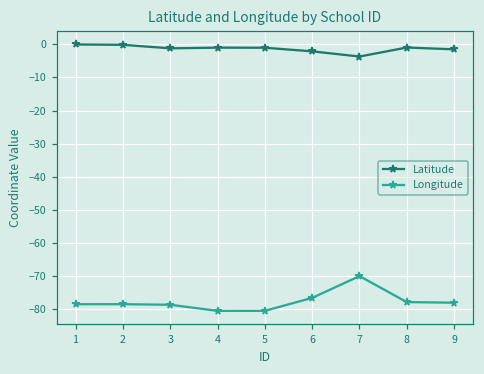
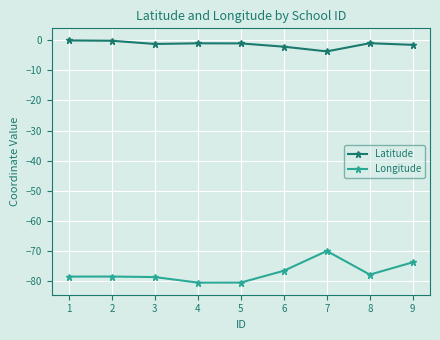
Longitude, 9: -78 -> -74
